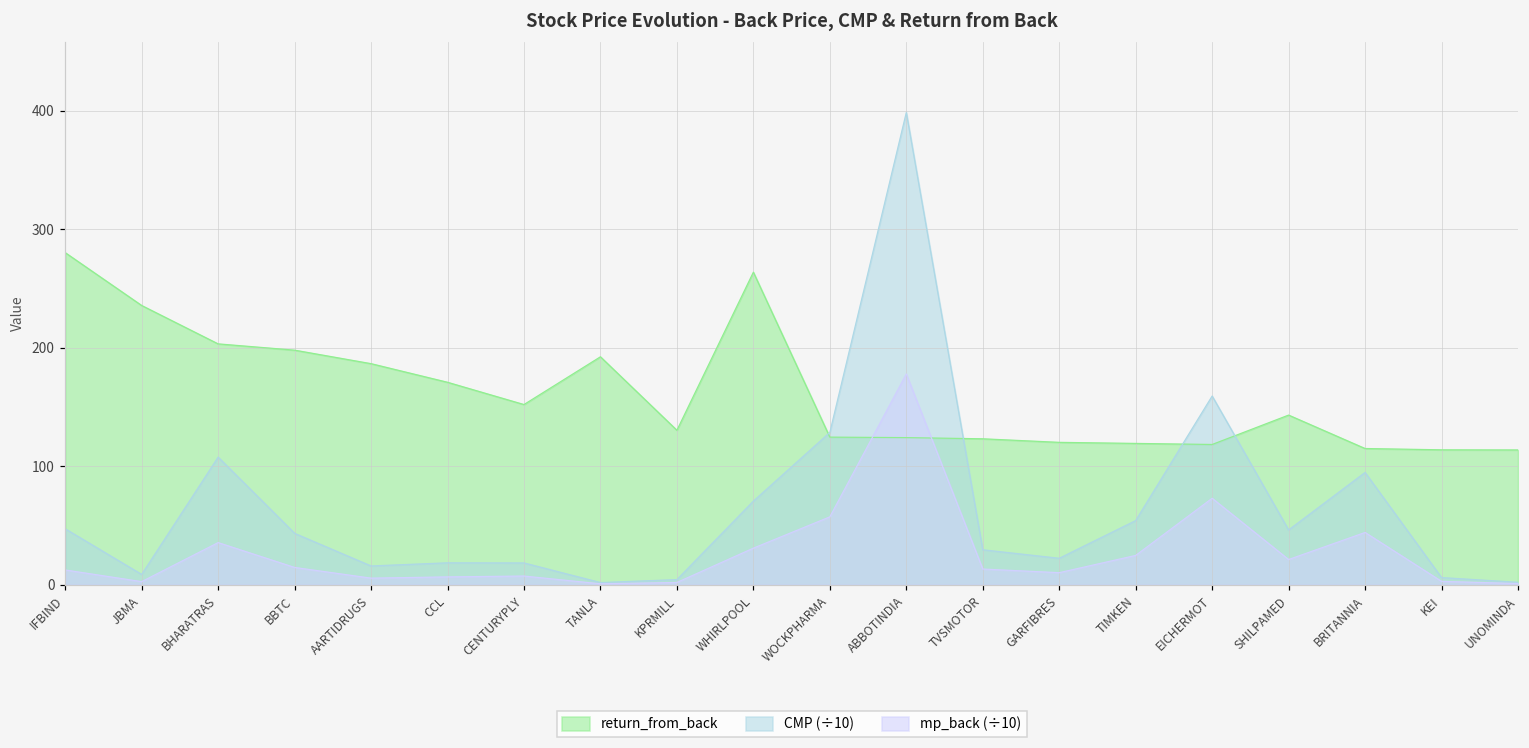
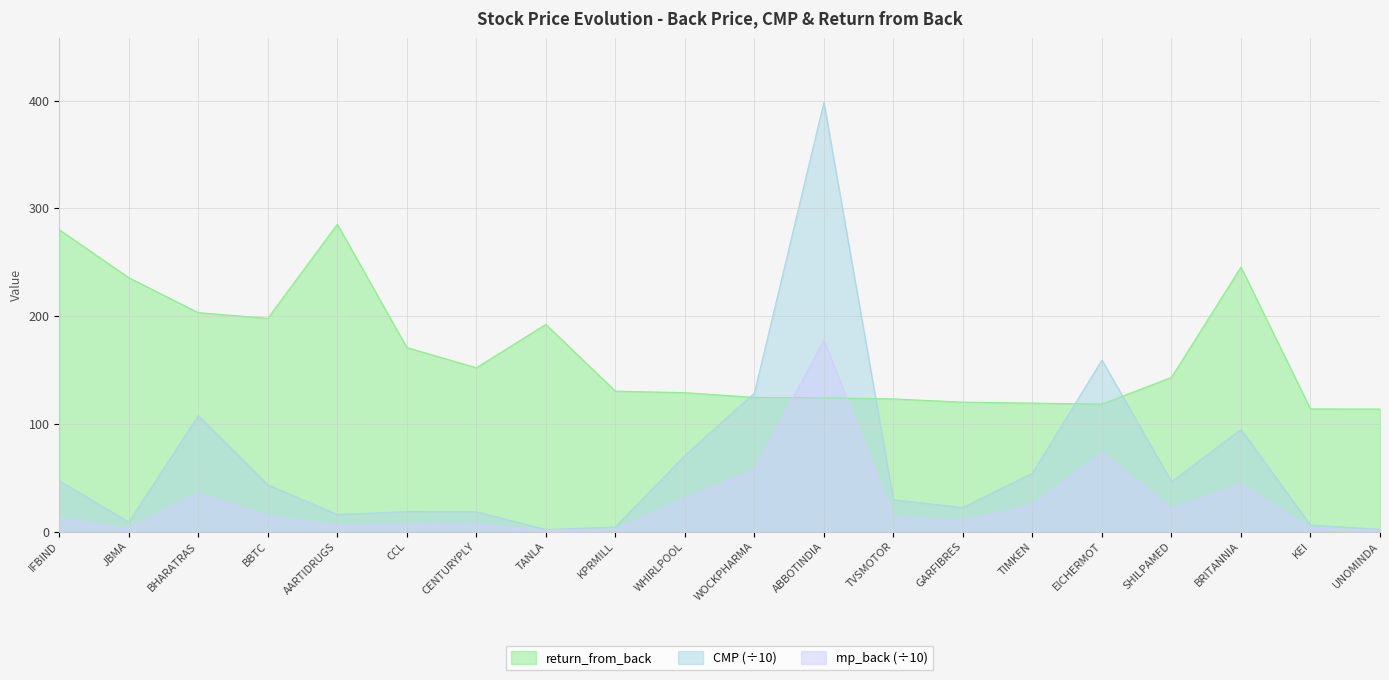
return_from_back, AARTIDRUGS: 187 -> 285
return_from_back, WHIRLPOOL: 264 -> 129
return_from_back, BRITANNIA: 115 -> 246
